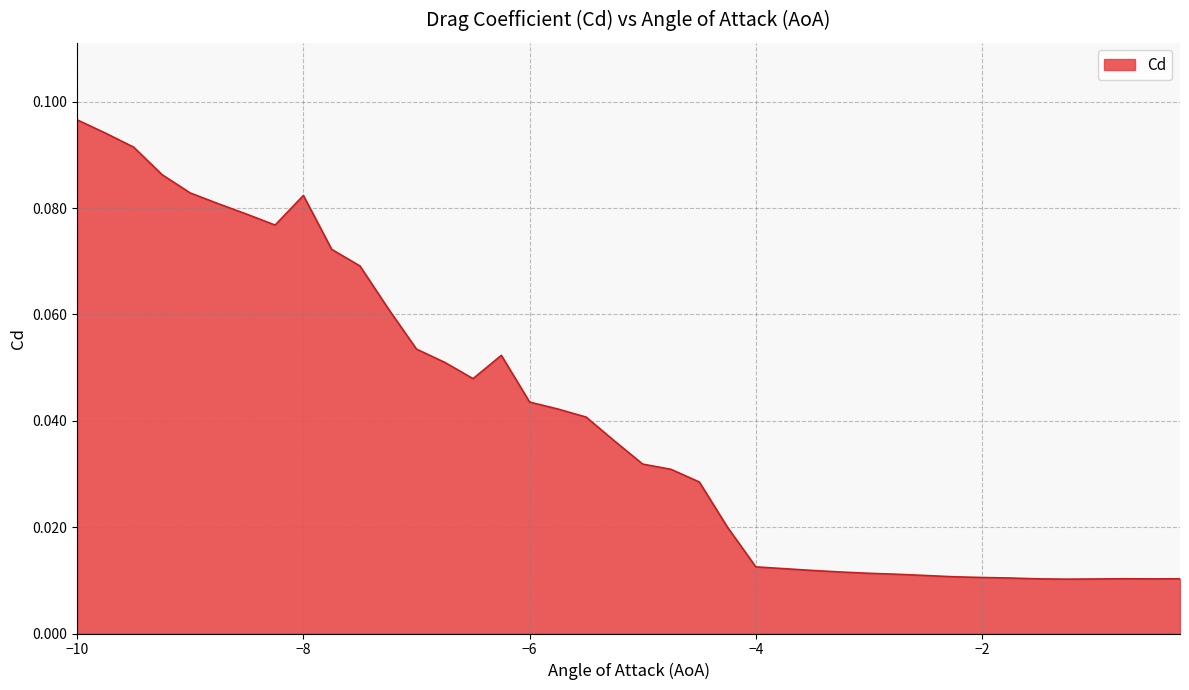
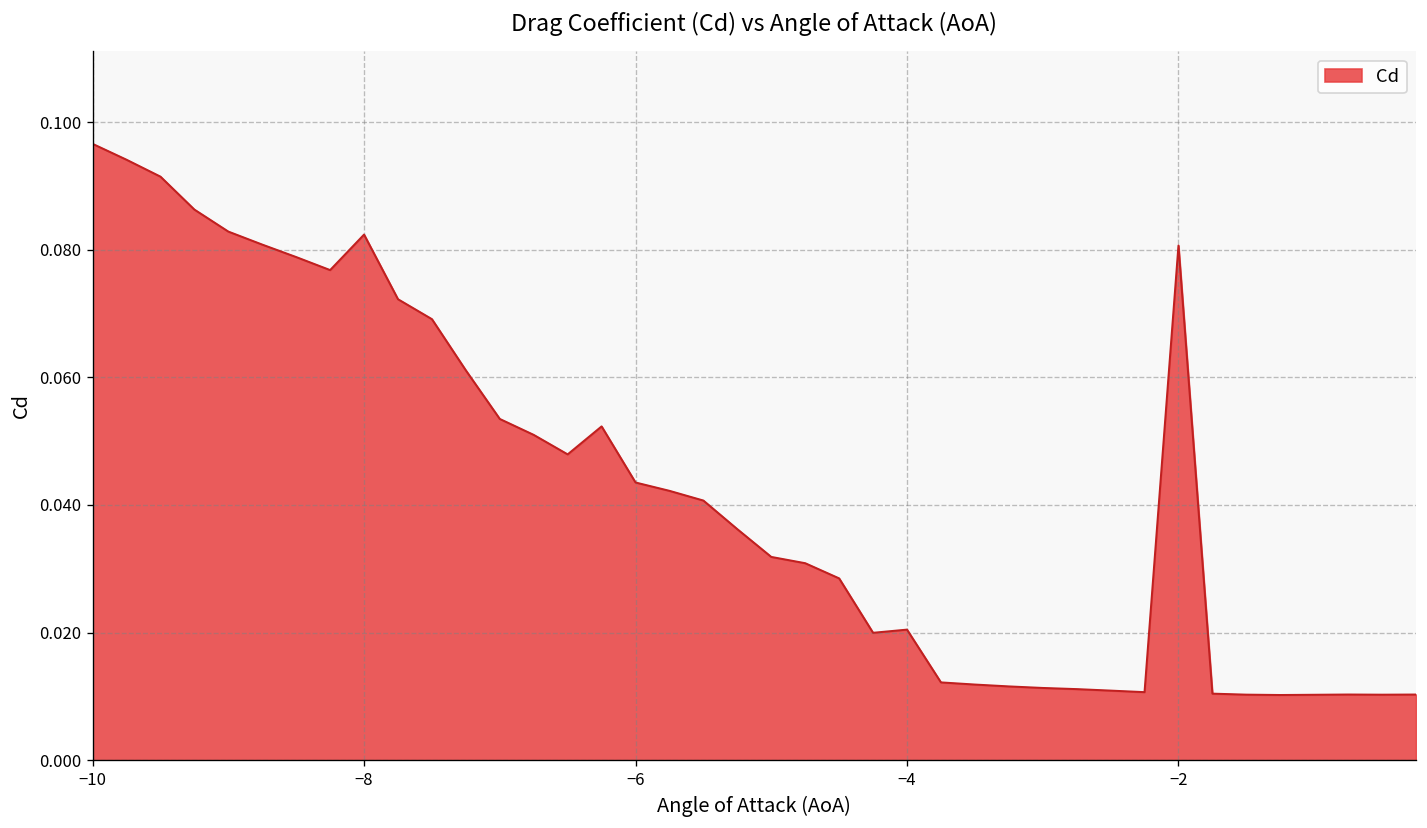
−4: 0.013 -> 0.020
−2: 0.011 -> 0.081
